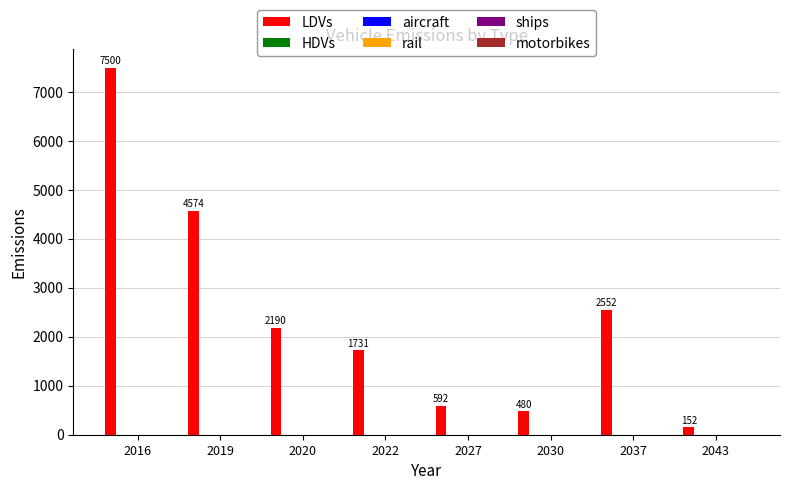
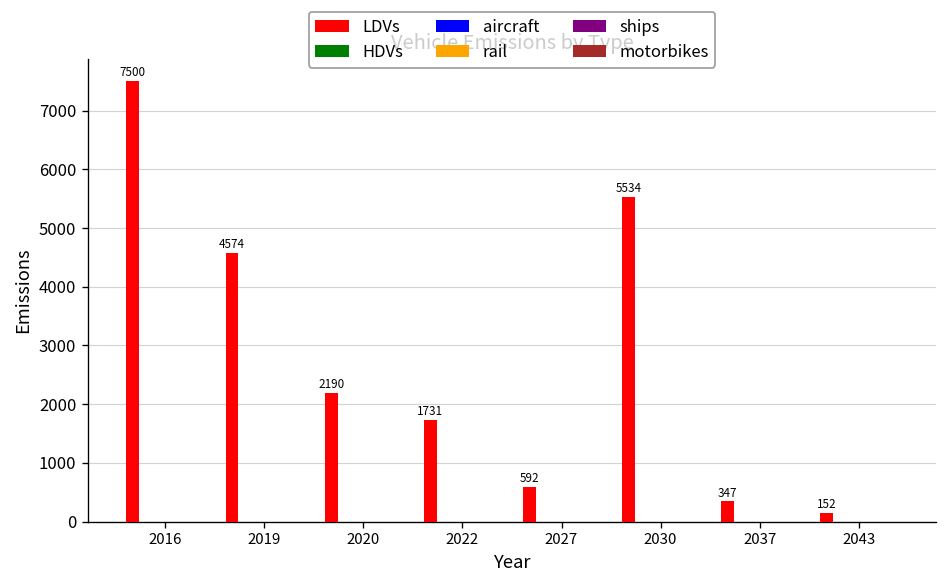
LDVs, 2030: 480 -> 5534
LDVs, 2037: 2552 -> 347
